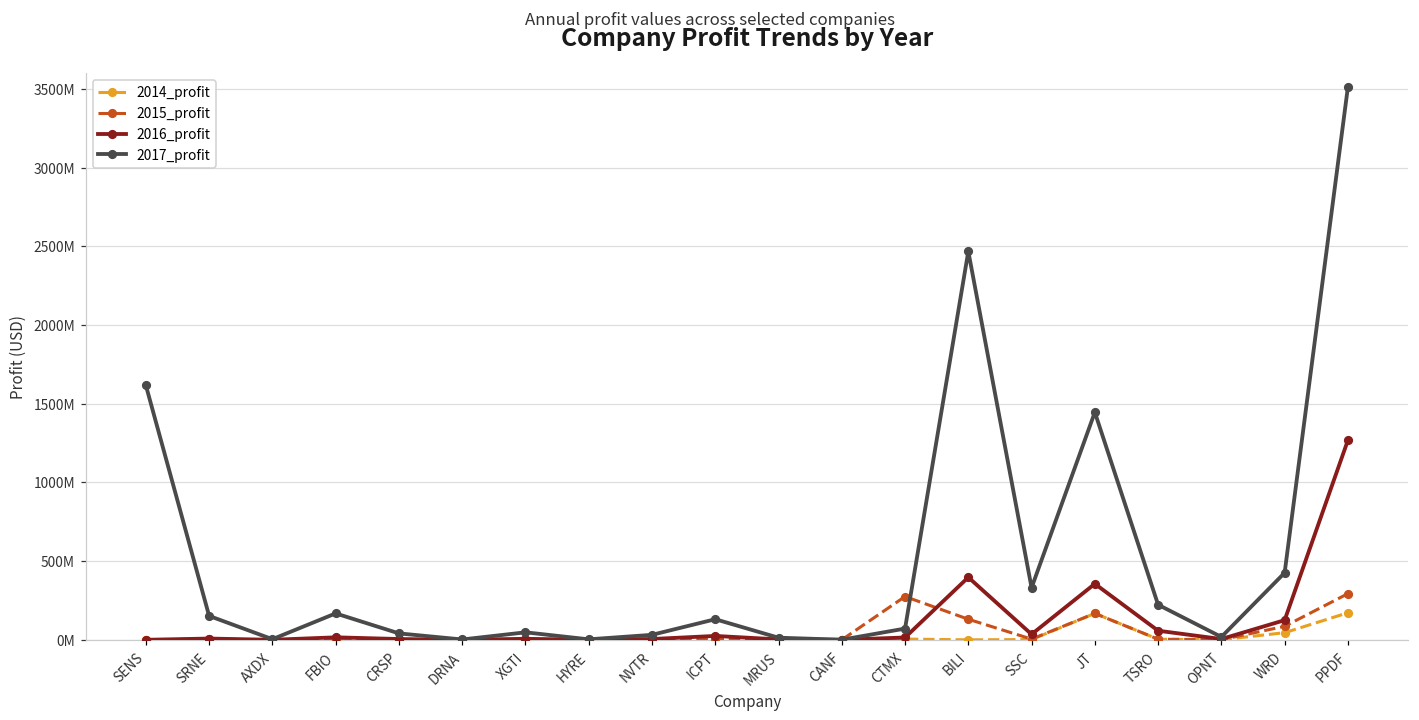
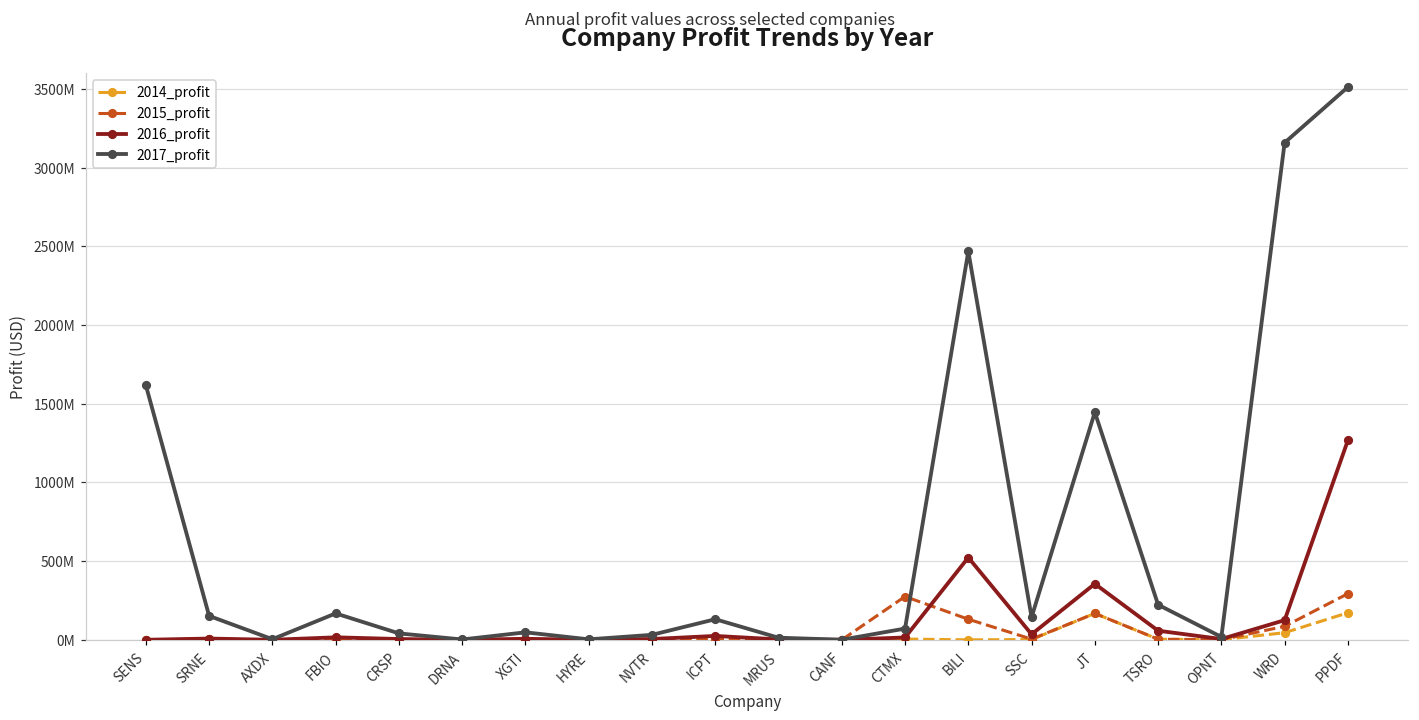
2016_profit, BILI: 400000000 -> 520000000
2017_profit, SSC: 330000000 -> 140000000
2017_profit, WRD: 430000000 -> 3160000000
